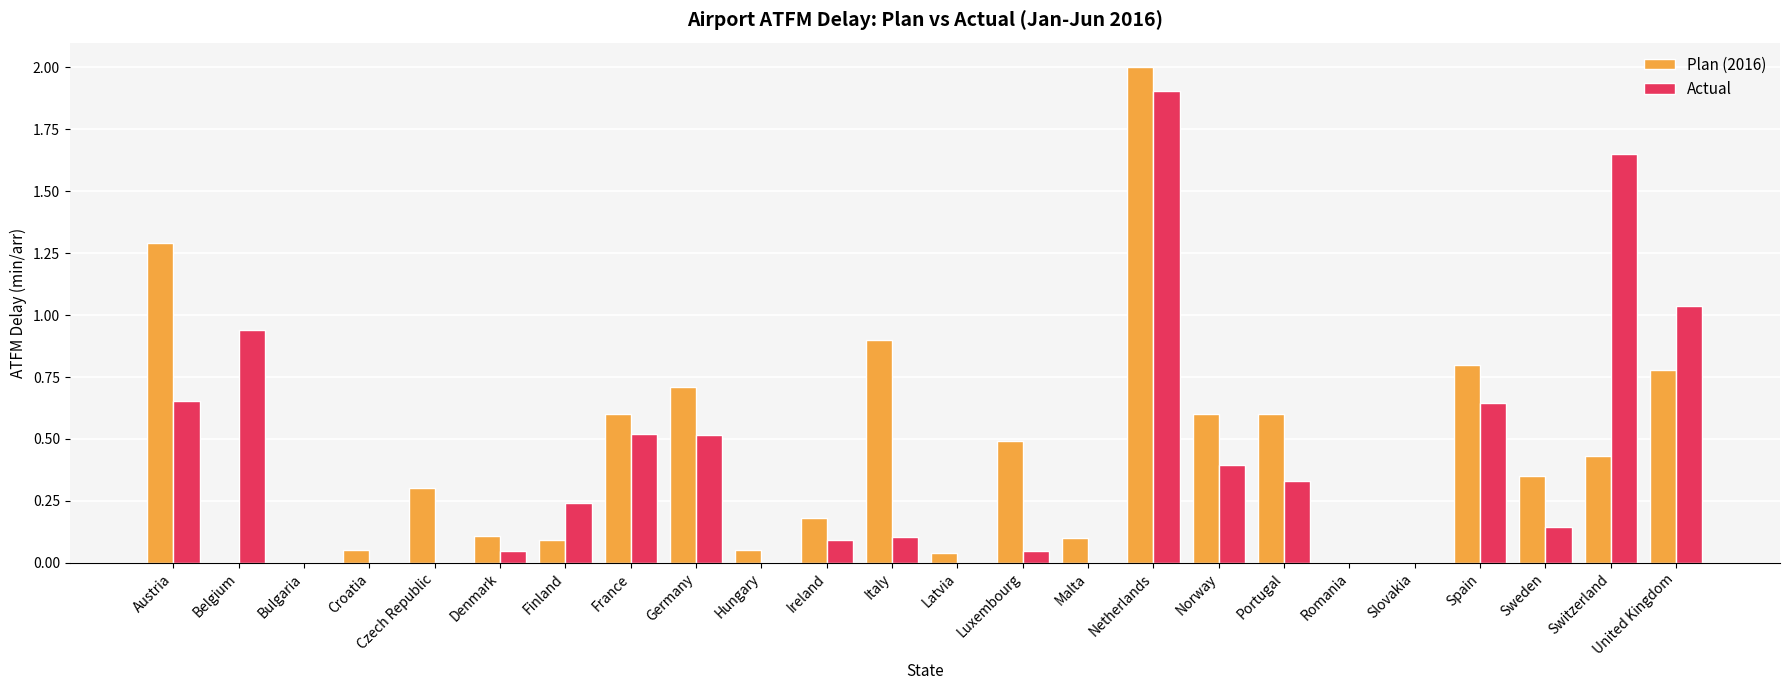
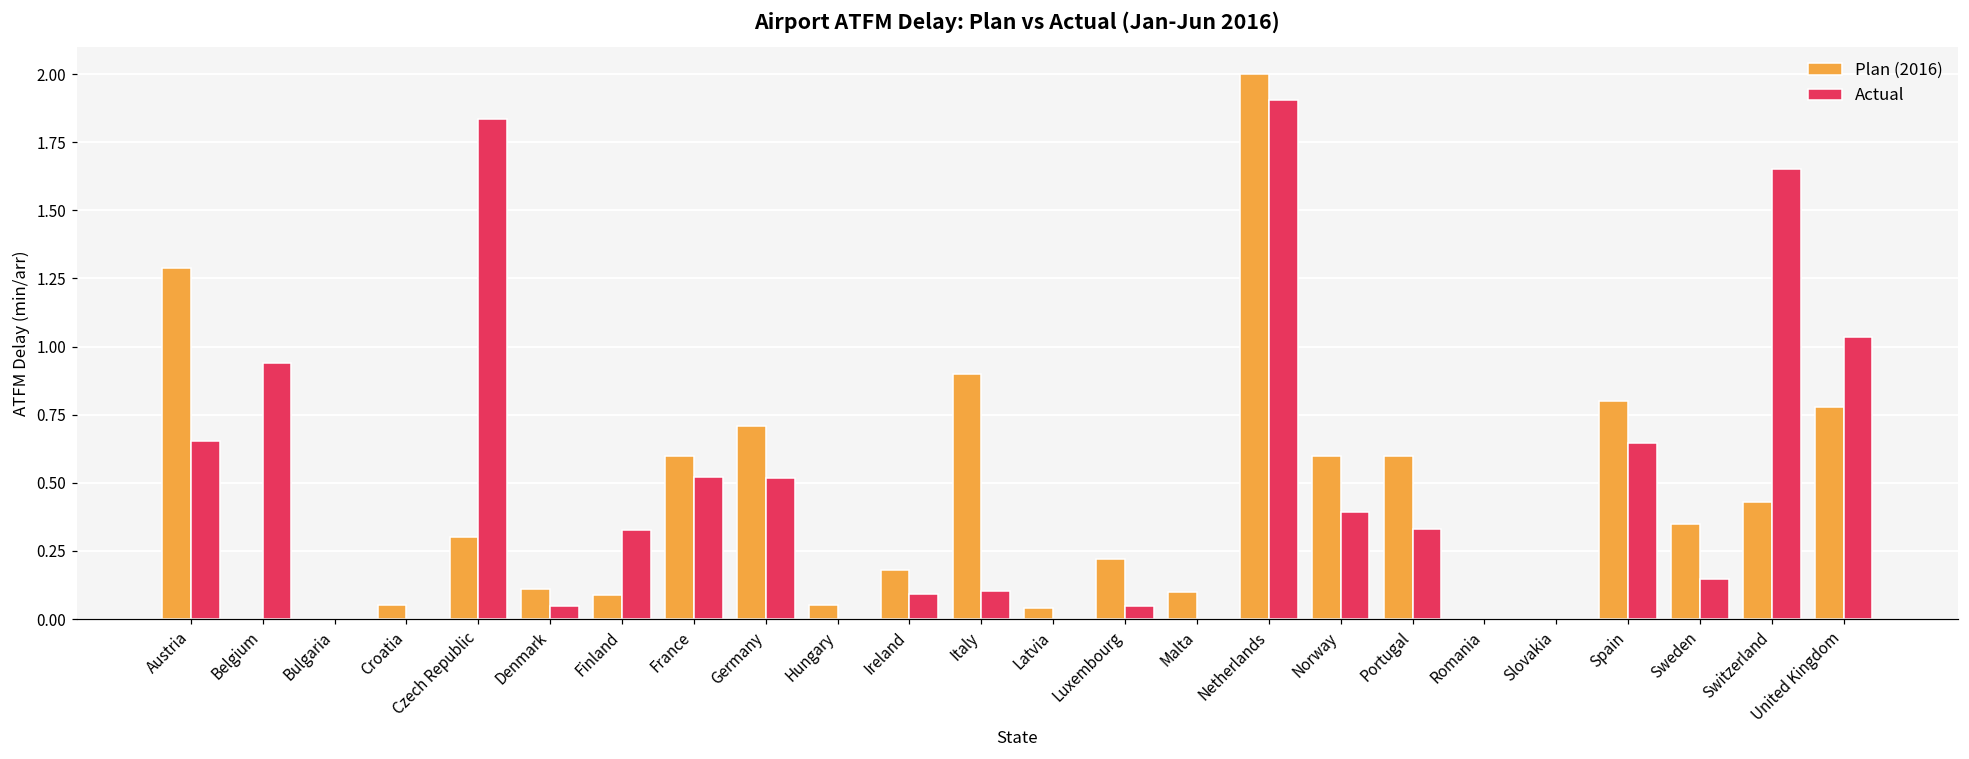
Actual, Czech Republic: 0.00 -> 1.84
Actual, Finland: 0.24 -> 0.33
Plan (2016), Luxembourg: 0.49 -> 0.22
